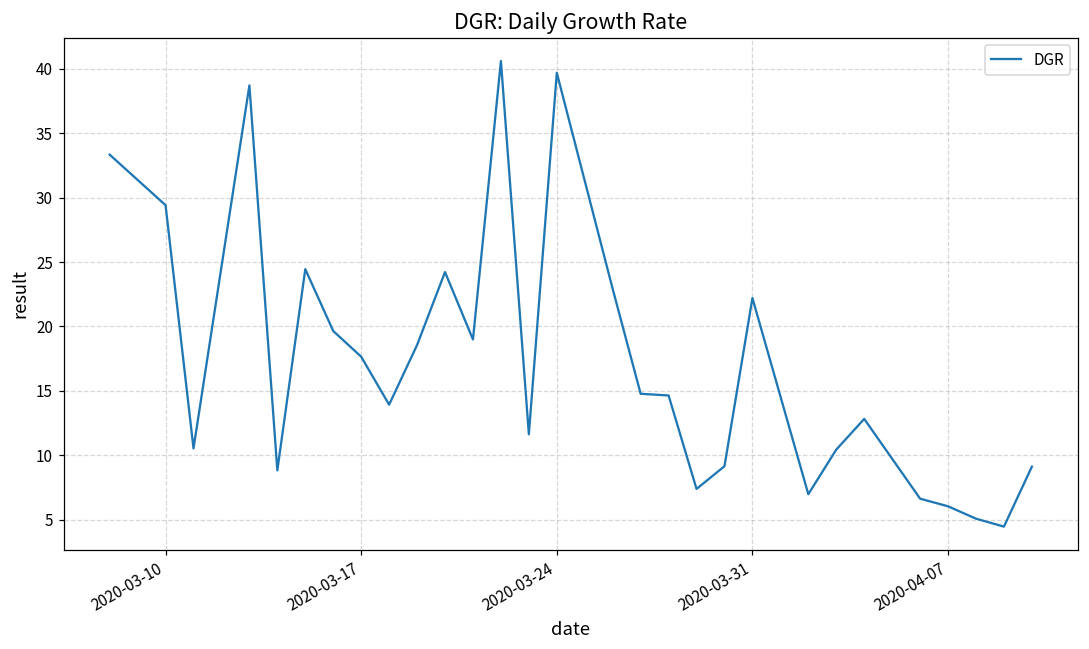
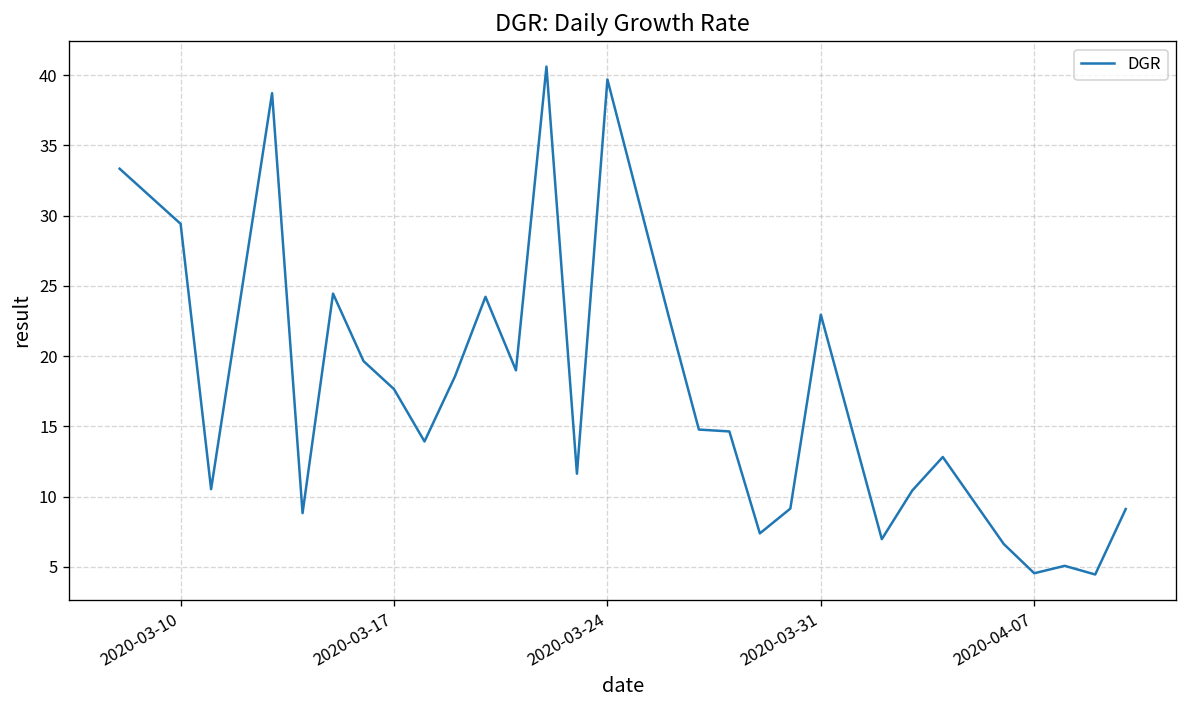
2020-03-31: 22.2 -> 22.9
2020-04-07: 6.0 -> 4.5
